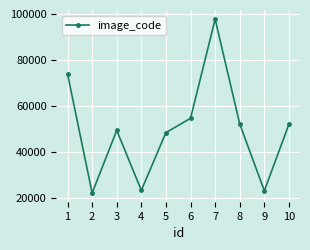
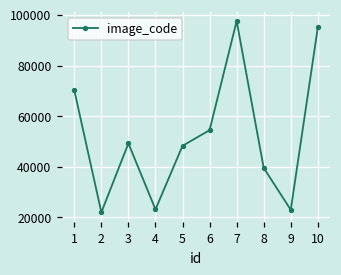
1: 74000 -> 70000
8: 52000 -> 40000
10: 52000 -> 95000
